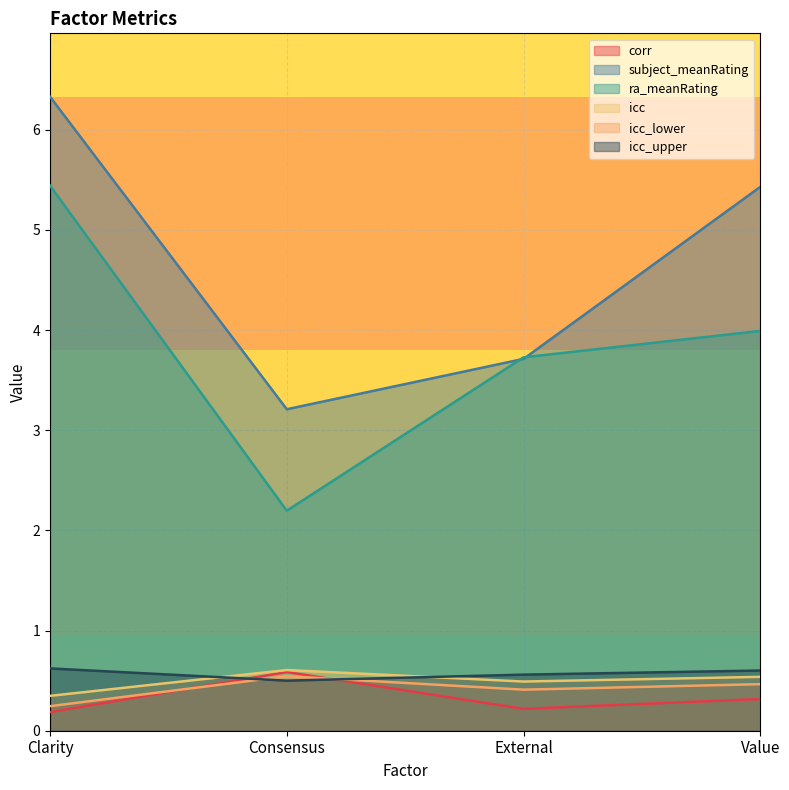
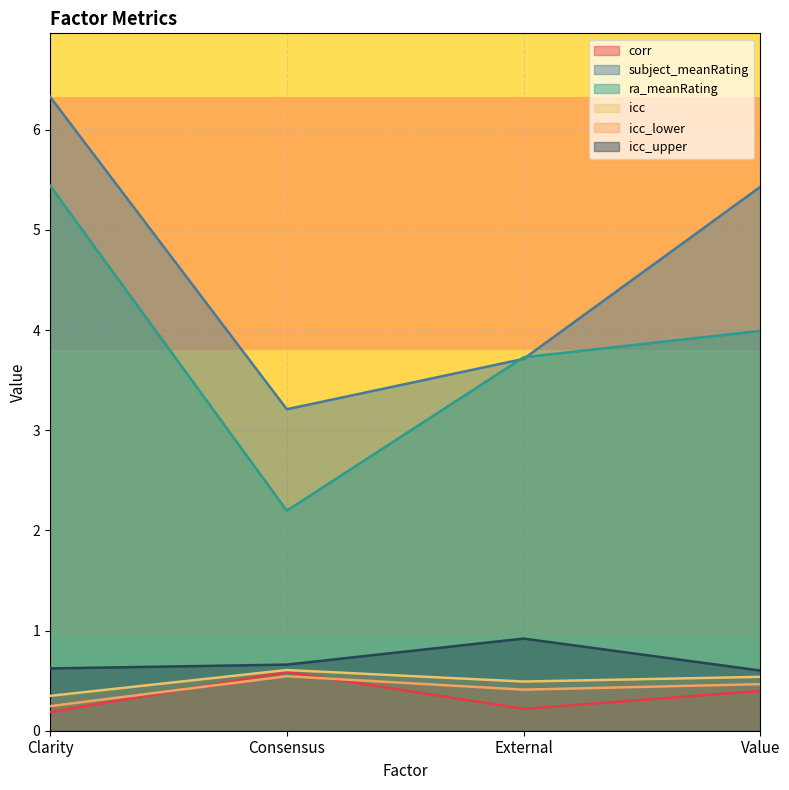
icc_upper, Consensus: 0.50 -> 0.66
icc_upper, External: 0.56 -> 0.92
corr, Value: 0.32 -> 0.40
